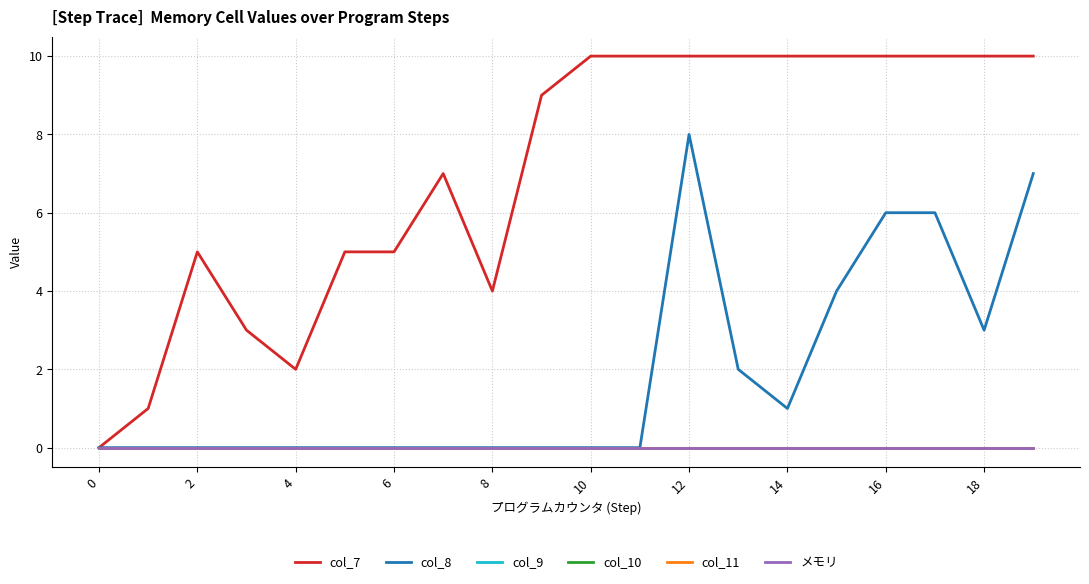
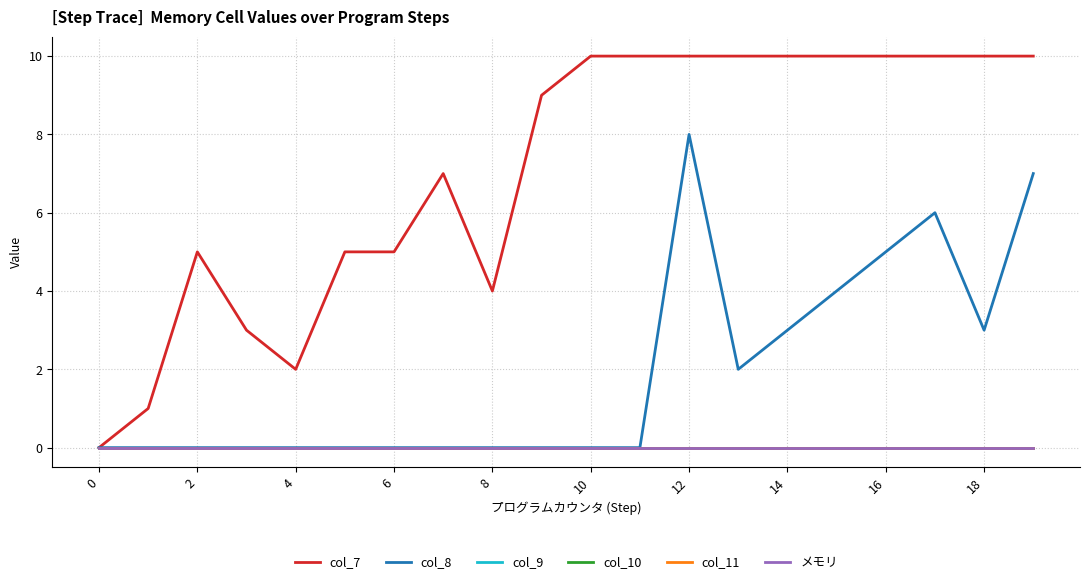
col_8, 14: 1 -> 3
col_8, 16: 6 -> 5
